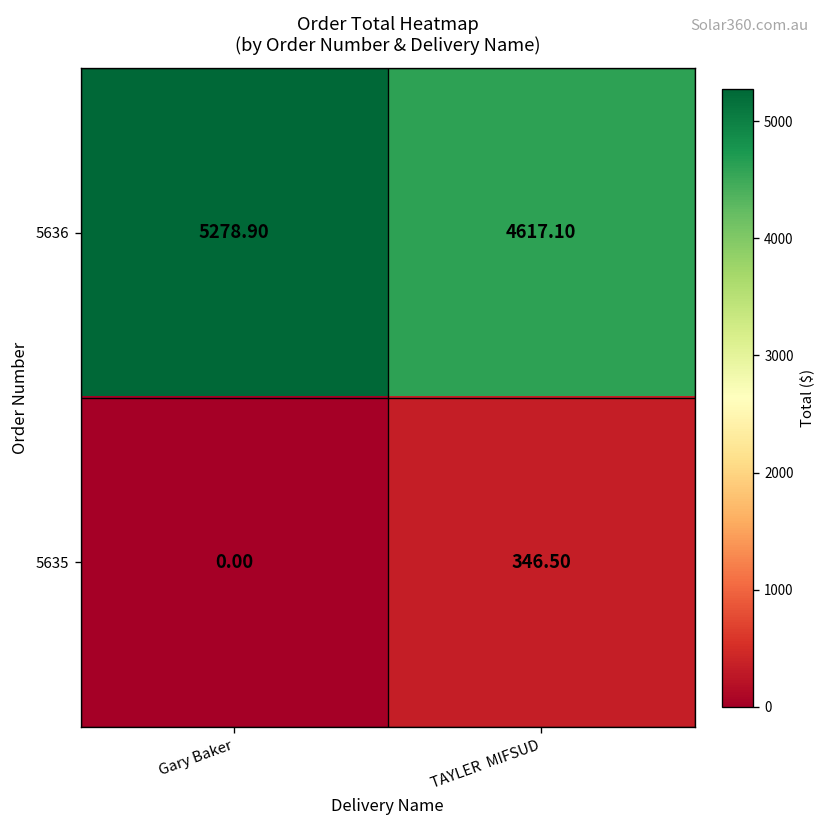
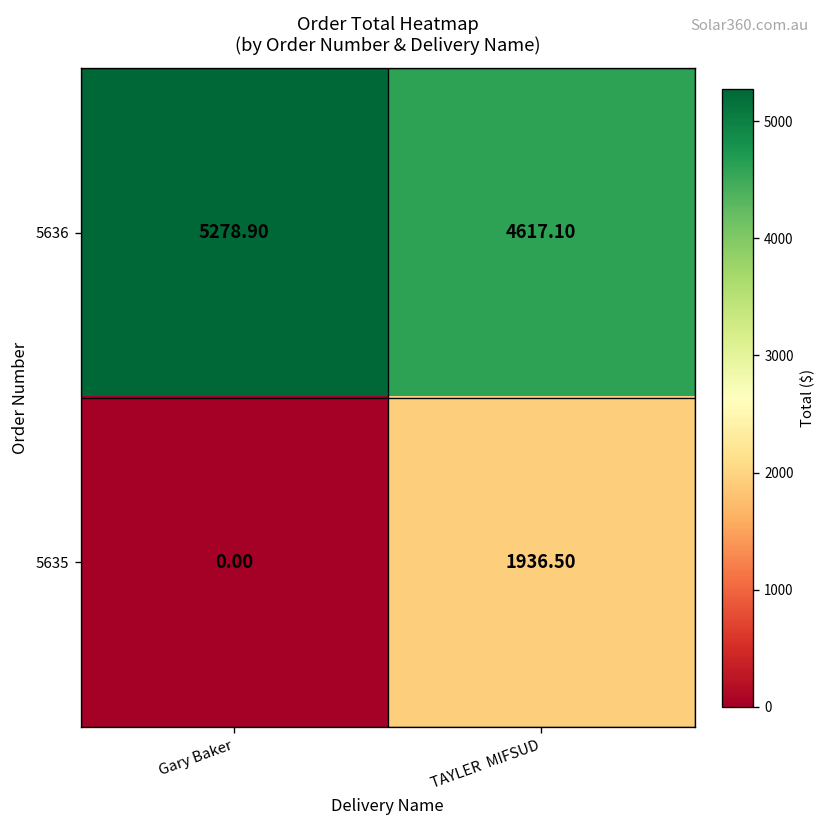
5635, TAYLER MIFSUD: 346.50 -> 1936.50
